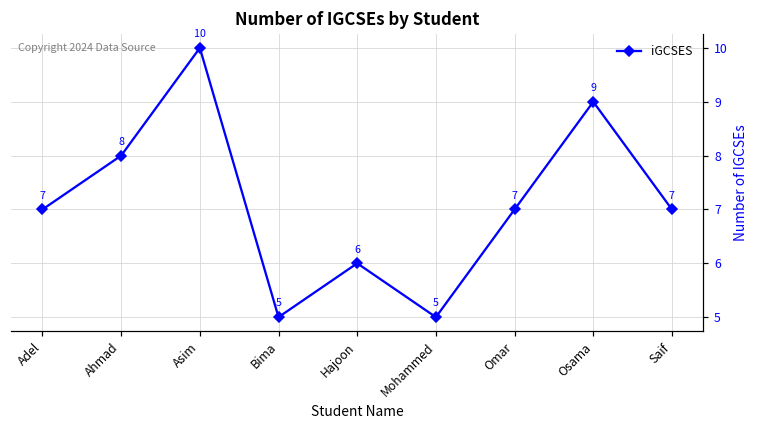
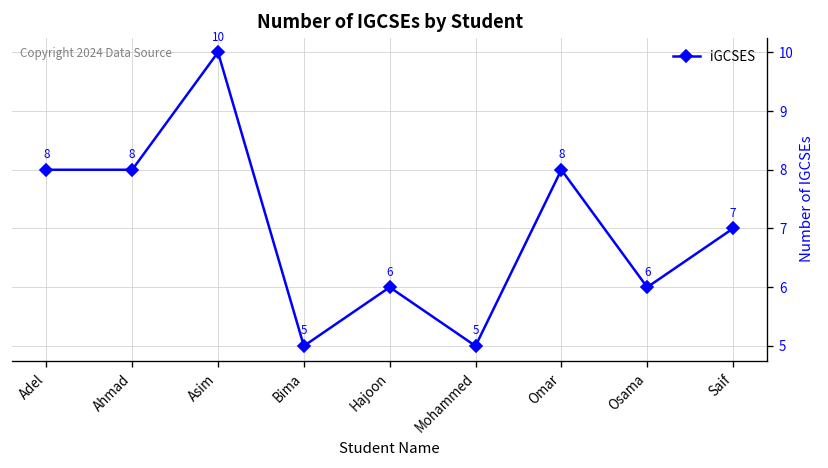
Adel: 7 -> 8
Omar: 7 -> 8
Osama: 9 -> 6
